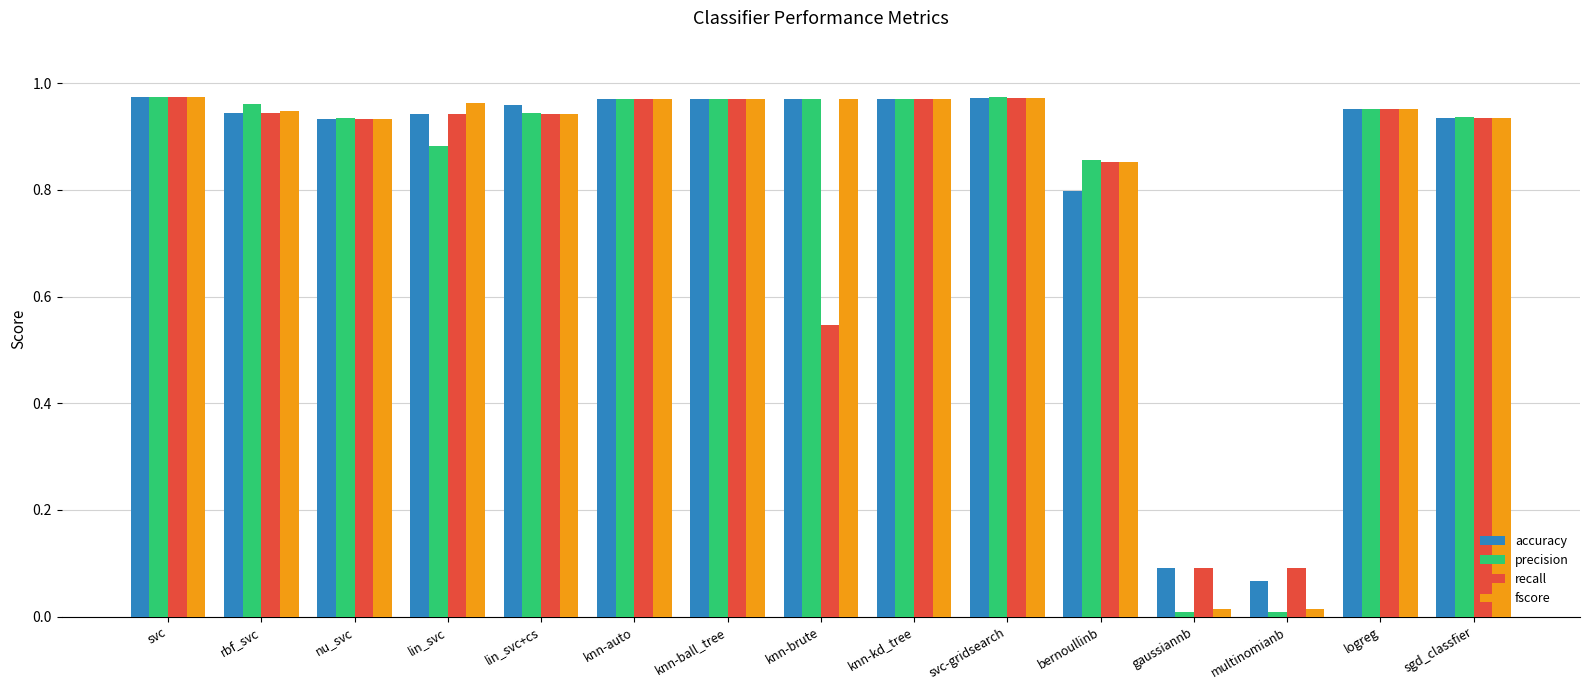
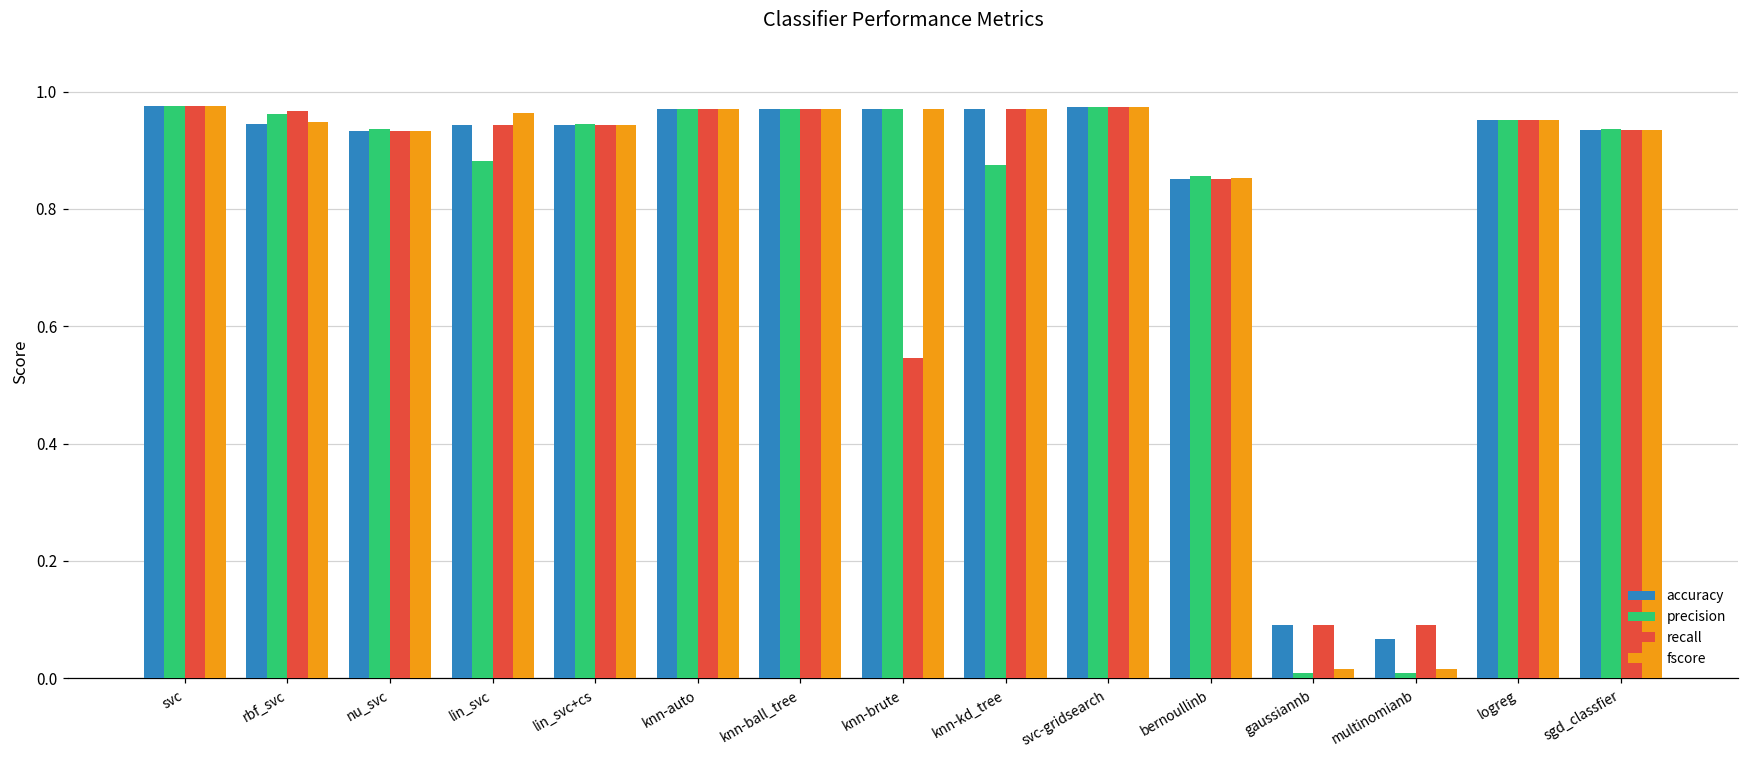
recall, rbf_svc: 0.94 -> 0.97
accuracy, lin_svc+cs: 0.96 -> 0.94
precision, knn-kd_tree: 0.97 -> 0.87
accuracy, bernoullinb: 0.80 -> 0.85
